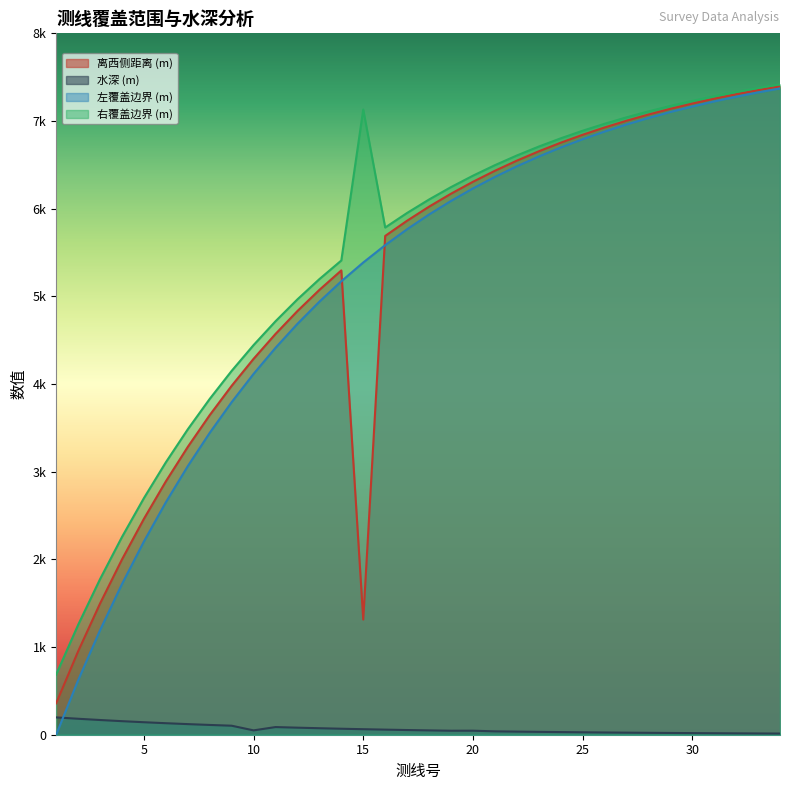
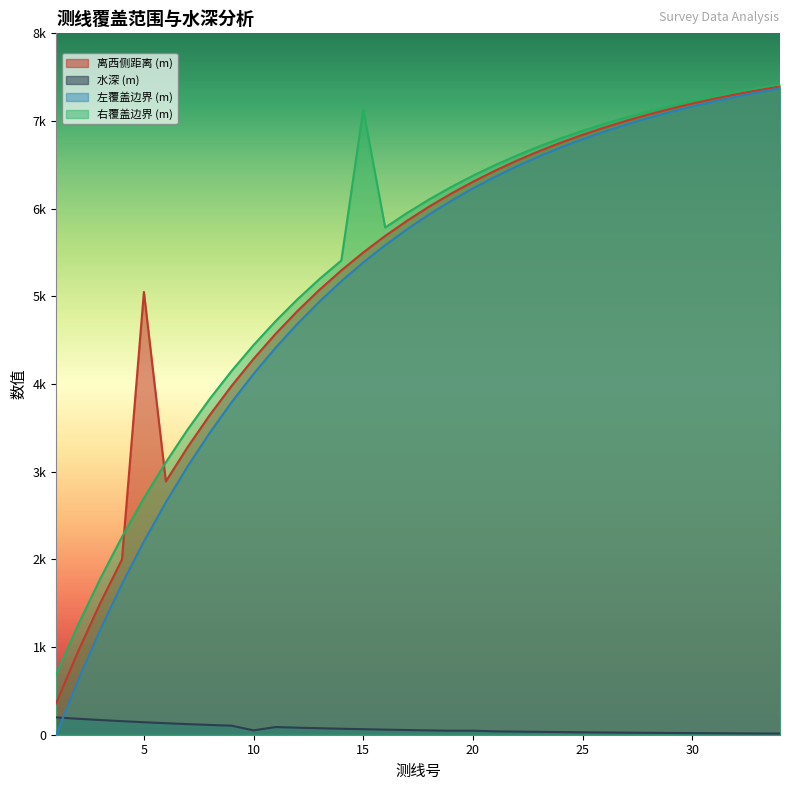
离西侧距离 (m), 5: 2500 -> 5100
离西侧距离 (m), 15: 1300 -> 5500
